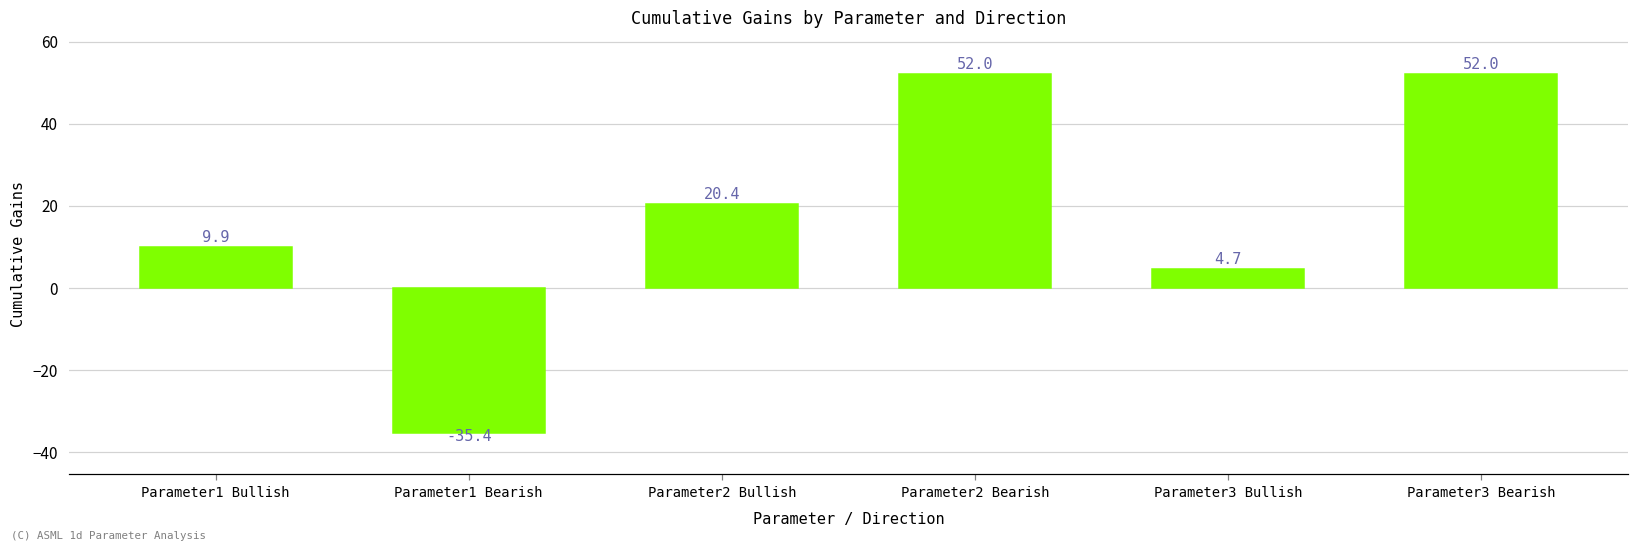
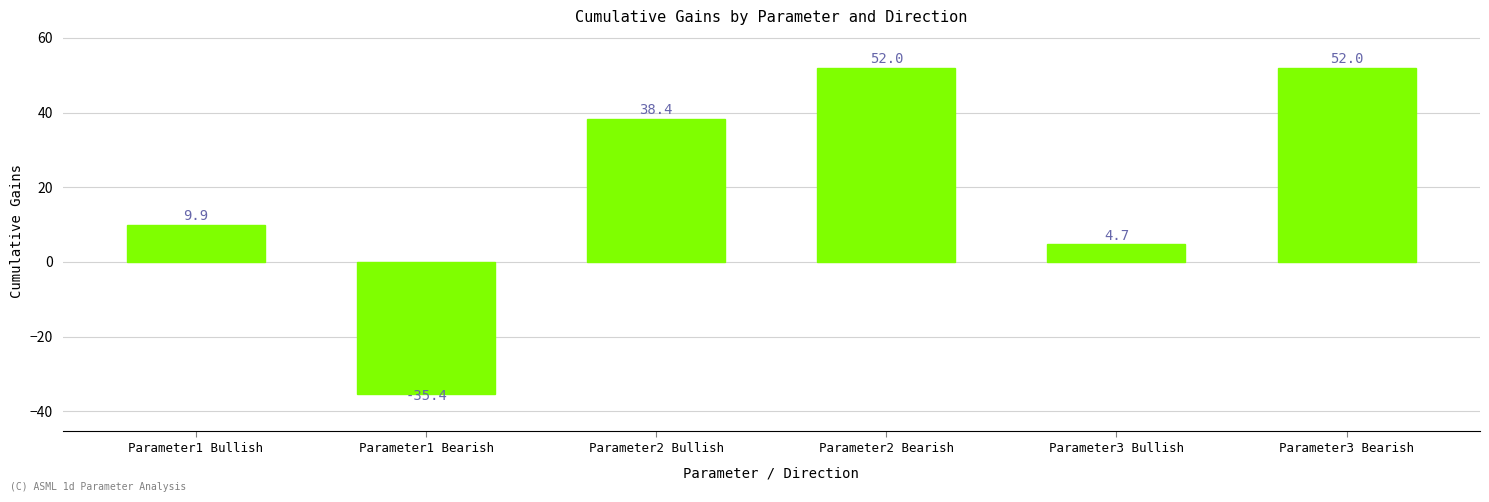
Parameter2 Bullish: 20.4 -> 38.4
